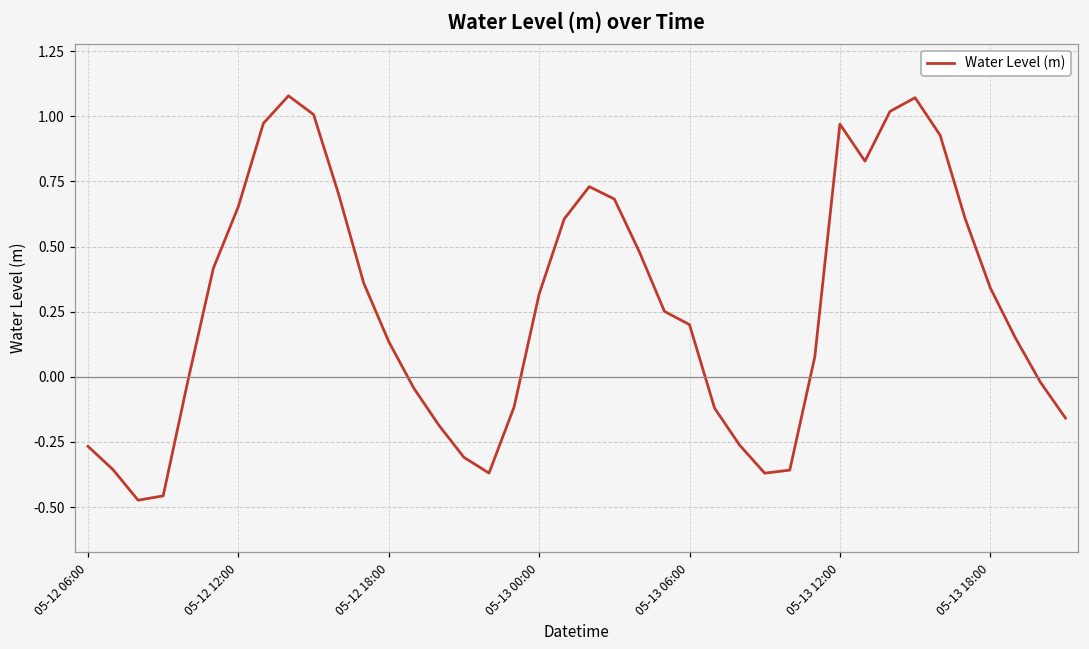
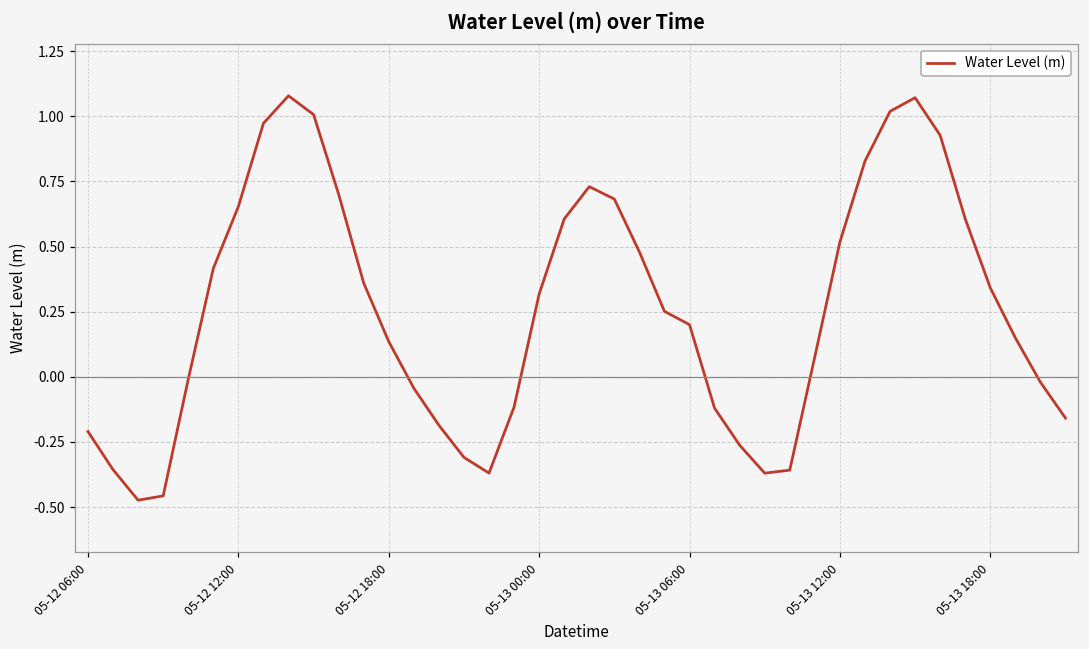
05-12 06:00: -0.27 -> -0.21
05-13 12:00: 0.97 -> 0.52
